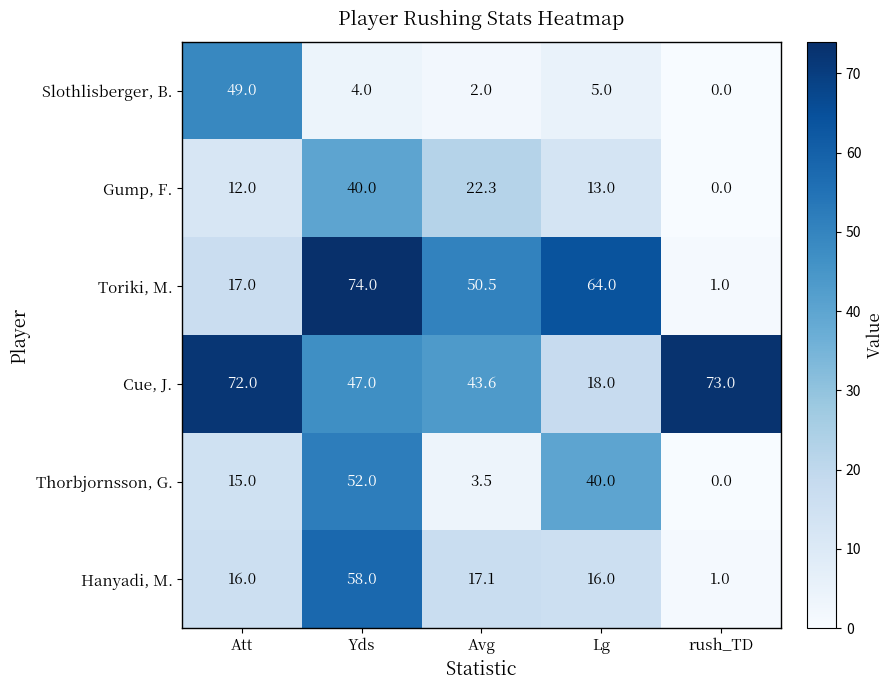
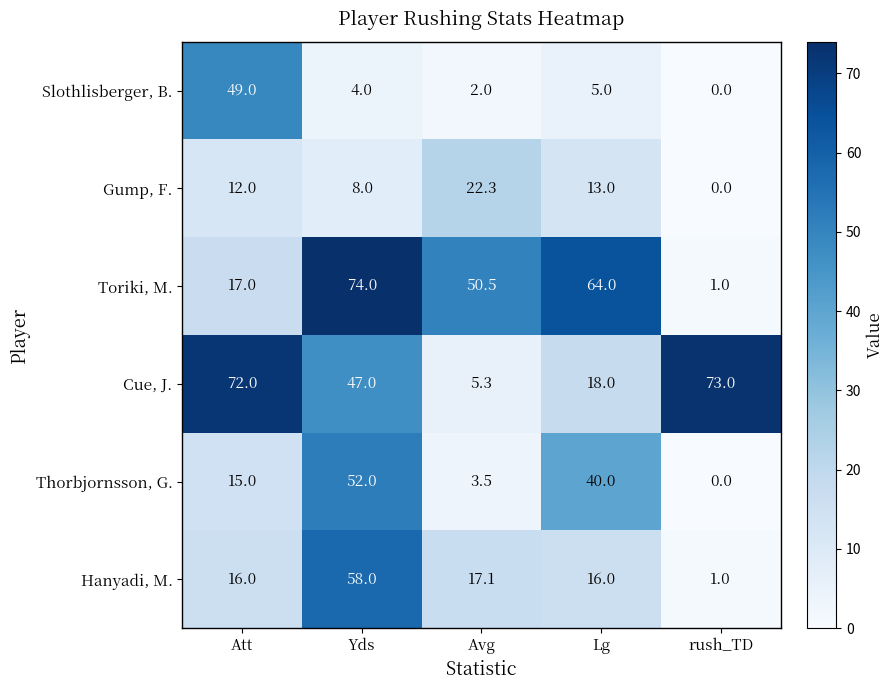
Gump, F., Yds: 40.0 -> 8.0
Cue, J., Avg: 43.6 -> 5.3
